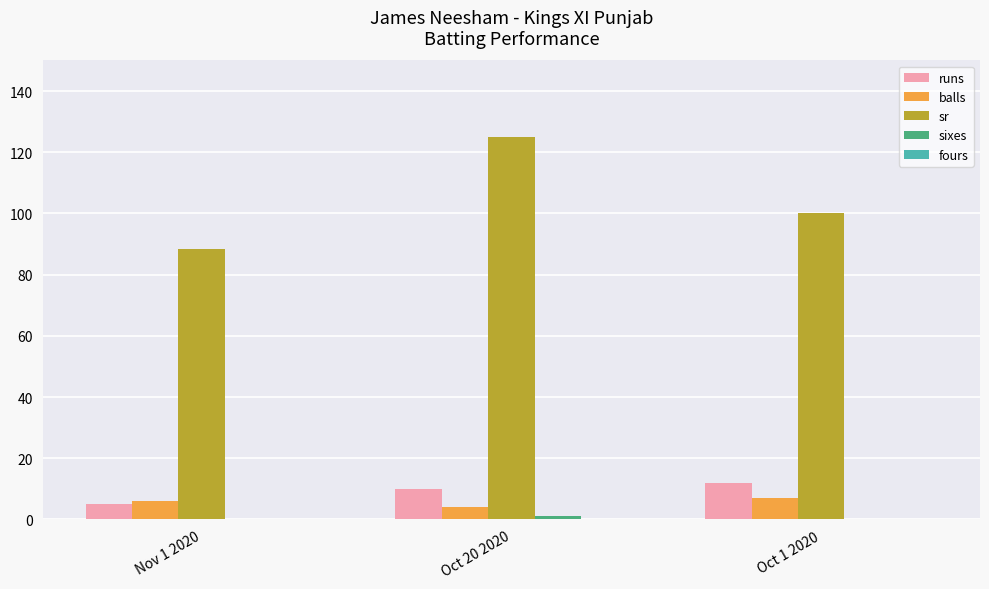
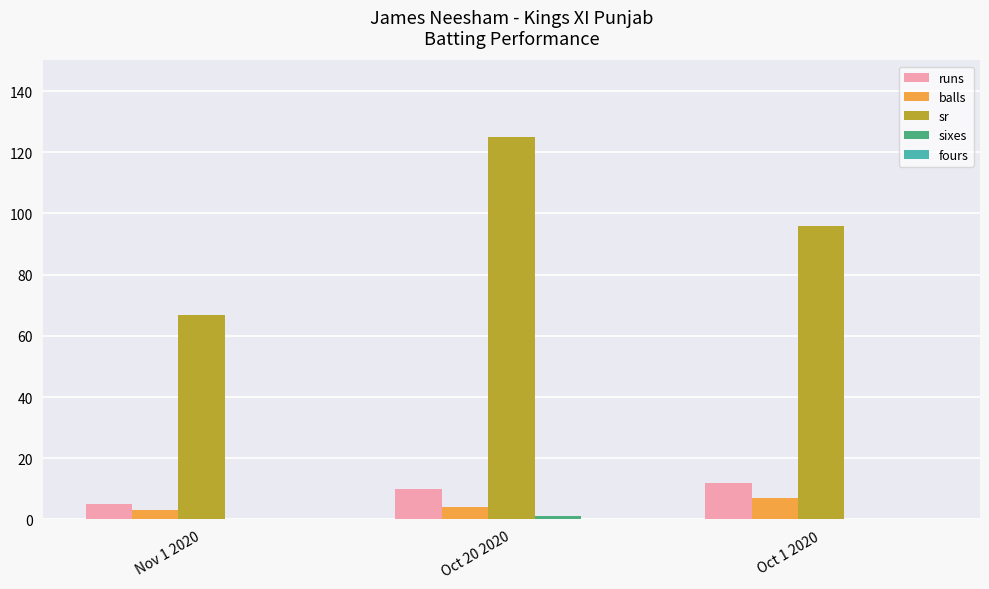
balls, Nov 1 2020: 6 -> 3
sr, Nov 1 2020: 89 -> 67
sr, Oct 1 2020: 100 -> 96
